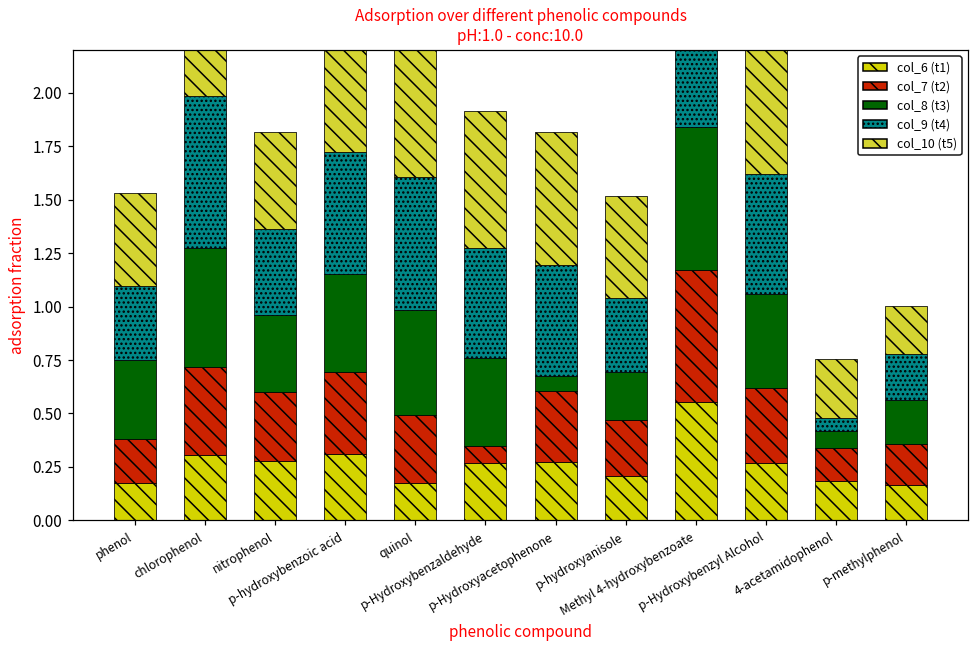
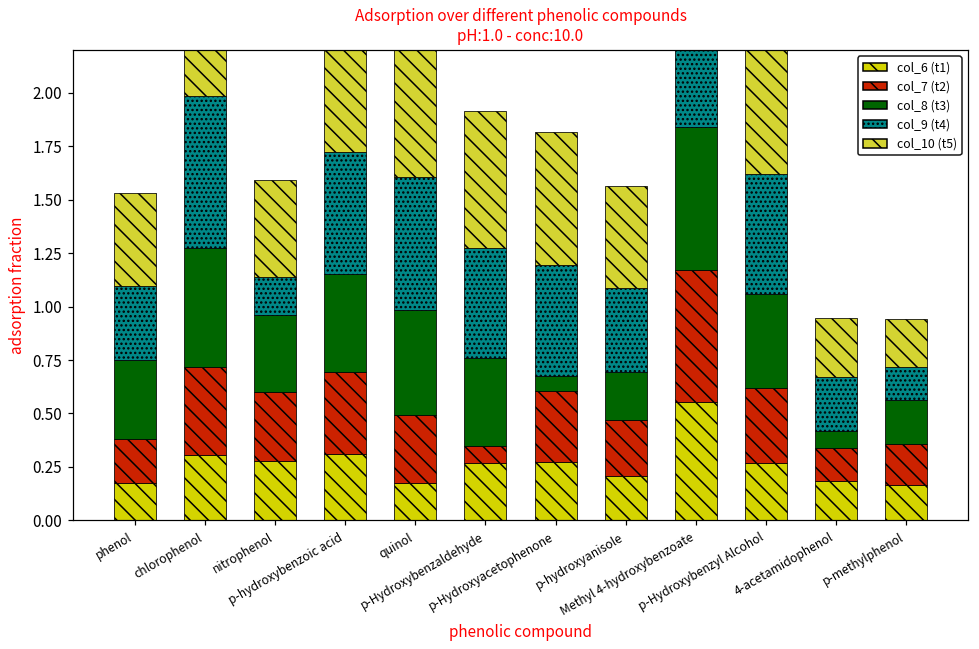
col_9 (t4), nitrophenol: 0.40 -> 0.18
col_9 (t4), p-hydroxyanisole: 0.35 -> 0.39
col_9 (t4), 4-acetamidophenol: 0.06 -> 0.25
col_9 (t4), p-methylphenol: 0.22 -> 0.16
